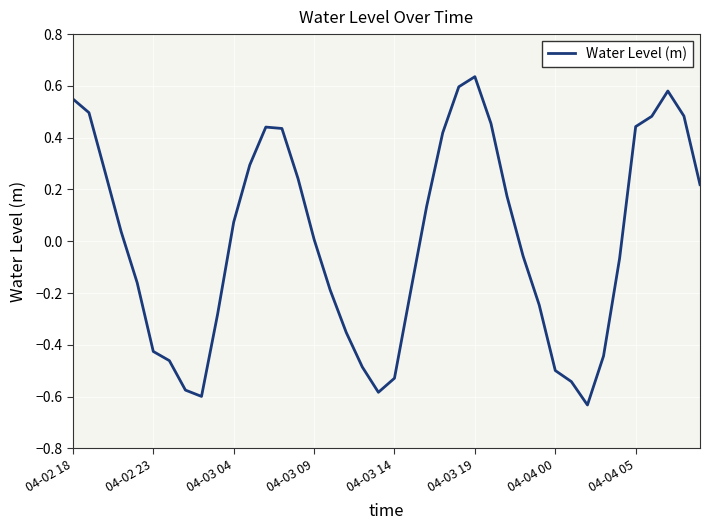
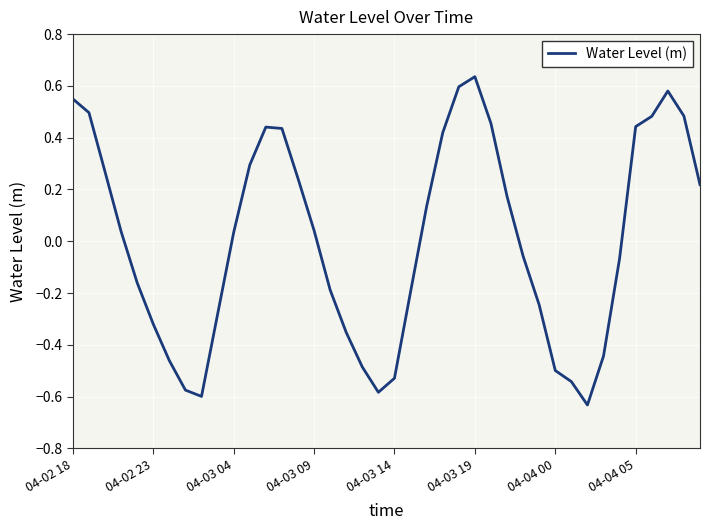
04-02 23: -0.43 -> -0.32
04-03 04: 0.07 -> 0.03
04-03 09: 0.01 -> 0.04
